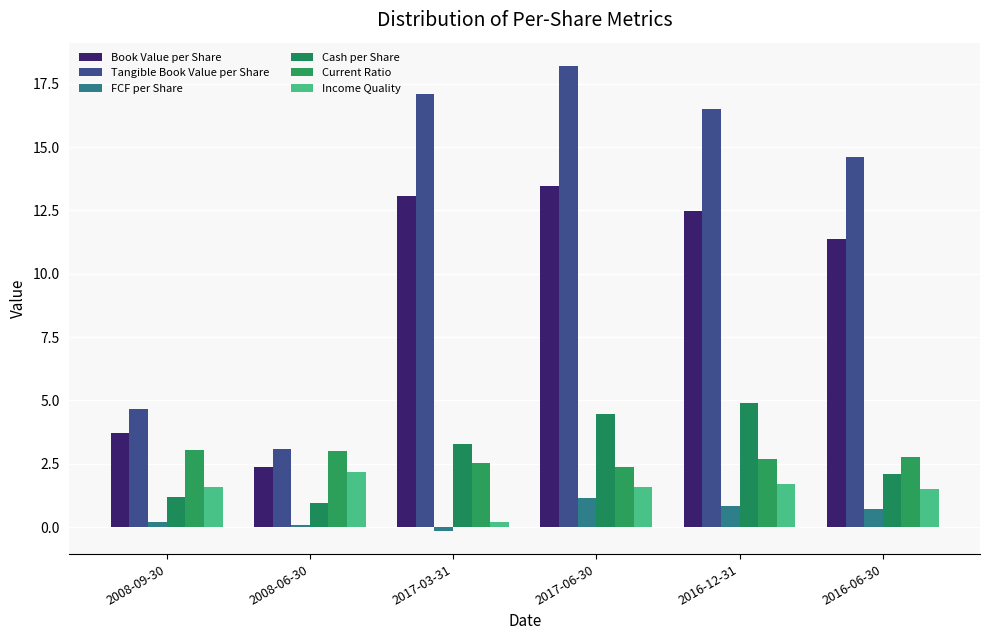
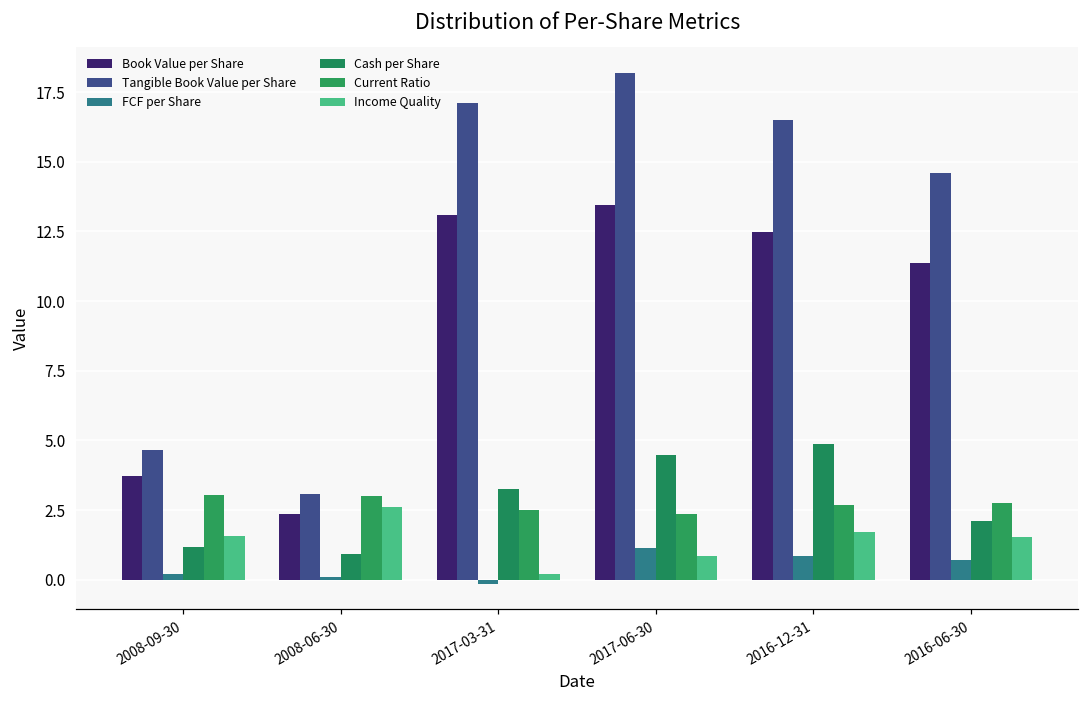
Income Quality, 2008-06-30: 2.2 -> 2.6
Income Quality, 2017-06-30: 1.6 -> 0.8
